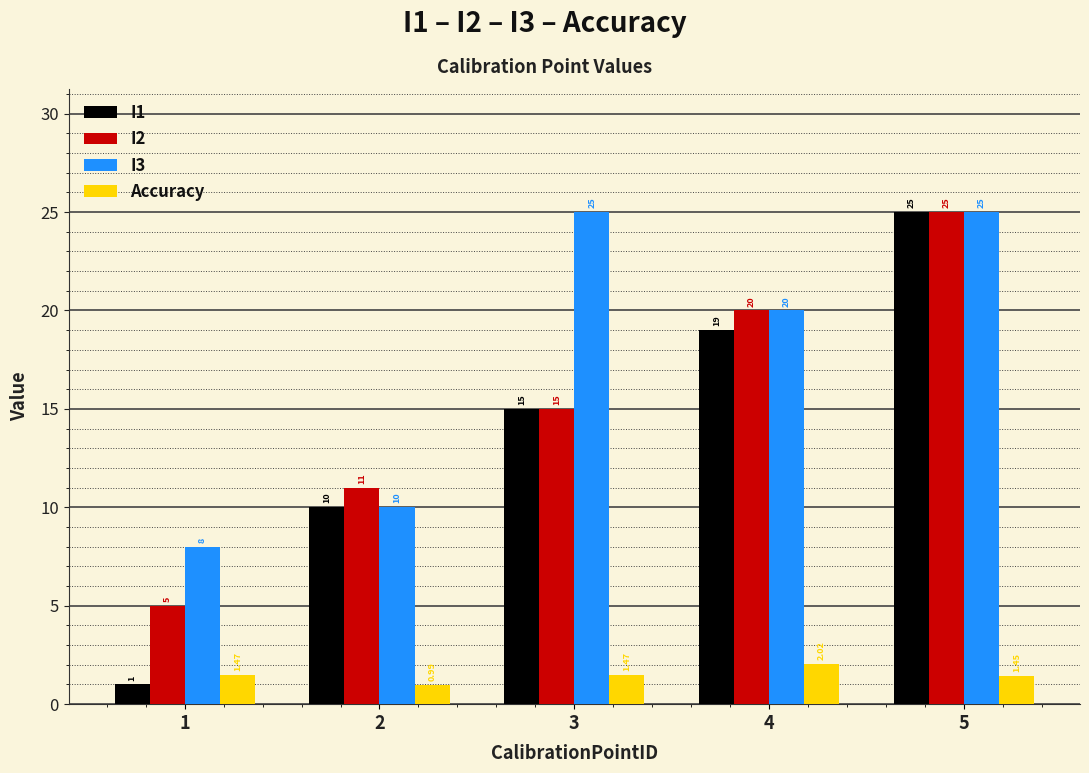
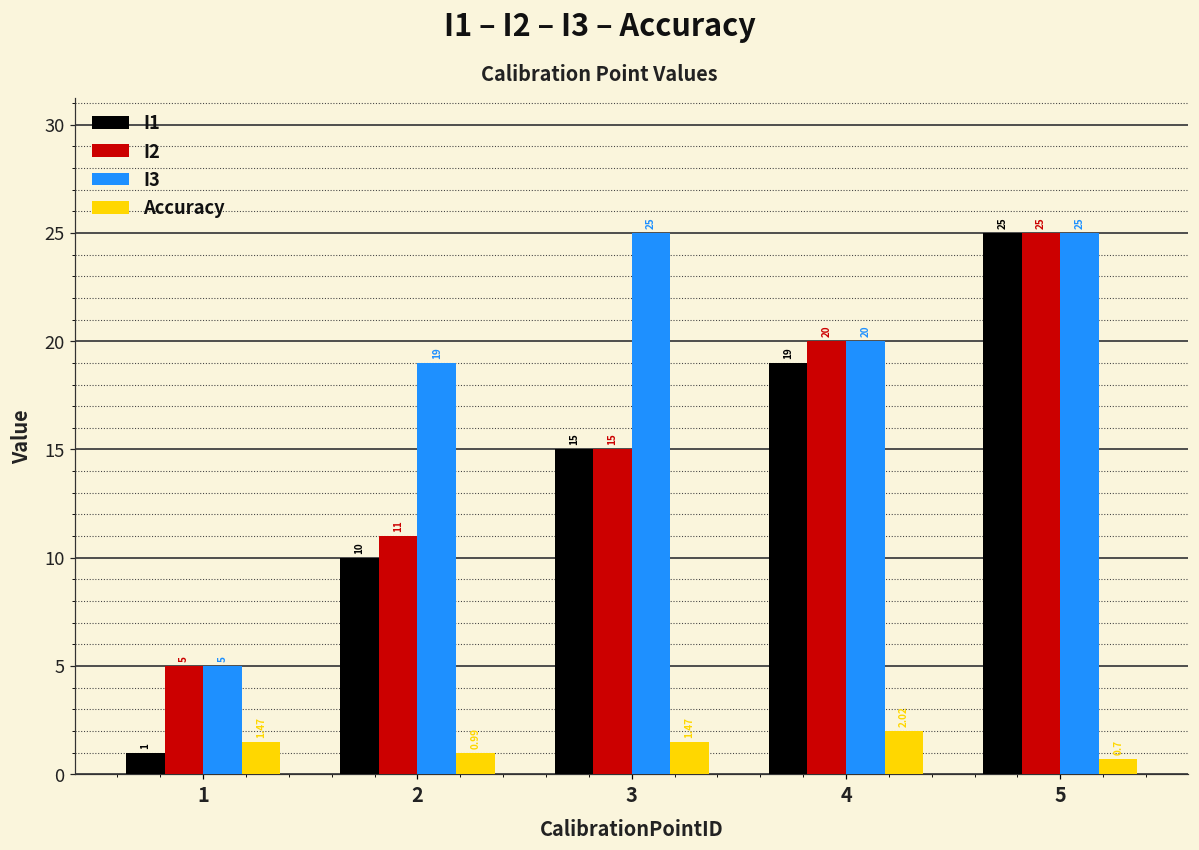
I3, 1: 8 -> 5
I3, 2: 10 -> 19
Accuracy, 5: 1.45 -> 0.7
